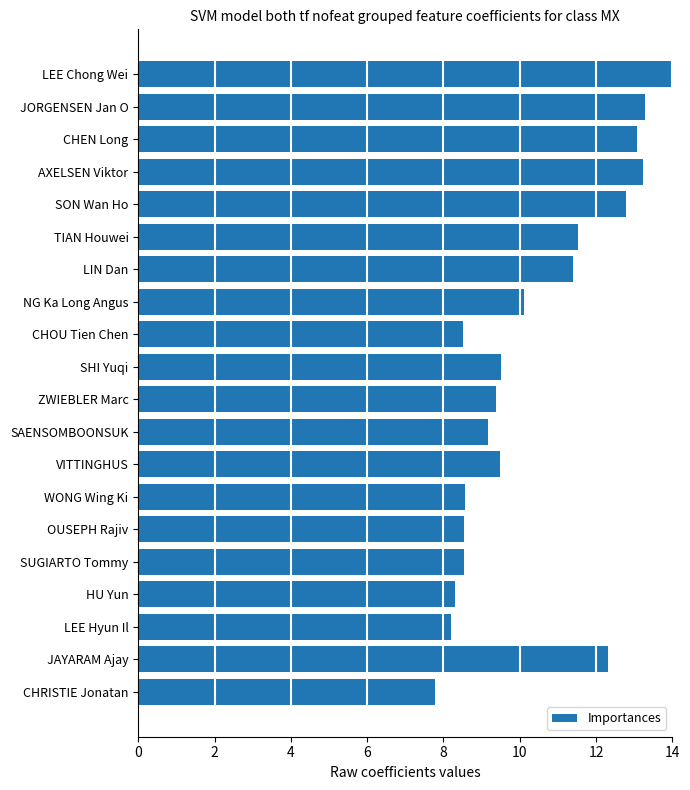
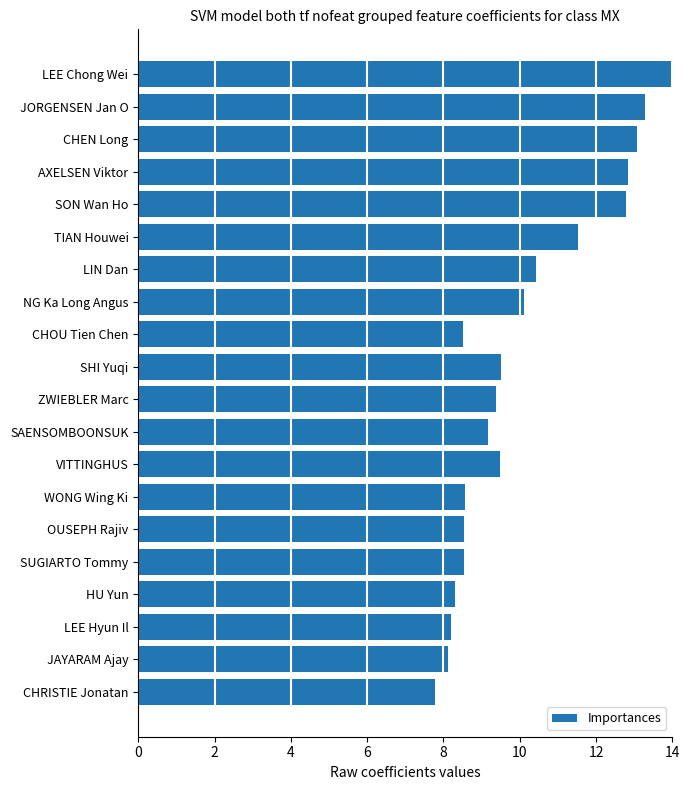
AXELSEN Viktor: 13.2 -> 12.8
LIN Dan: 11.4 -> 10.4
JAYARAM Ajay: 12.3 -> 8.1
